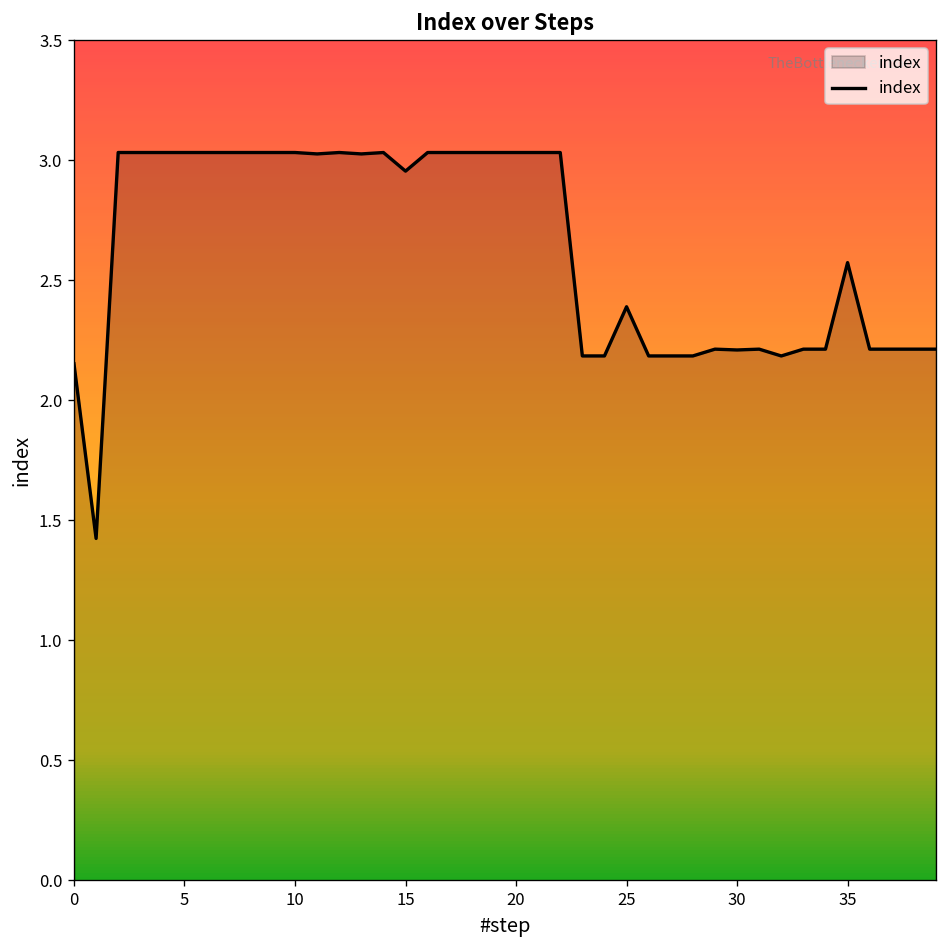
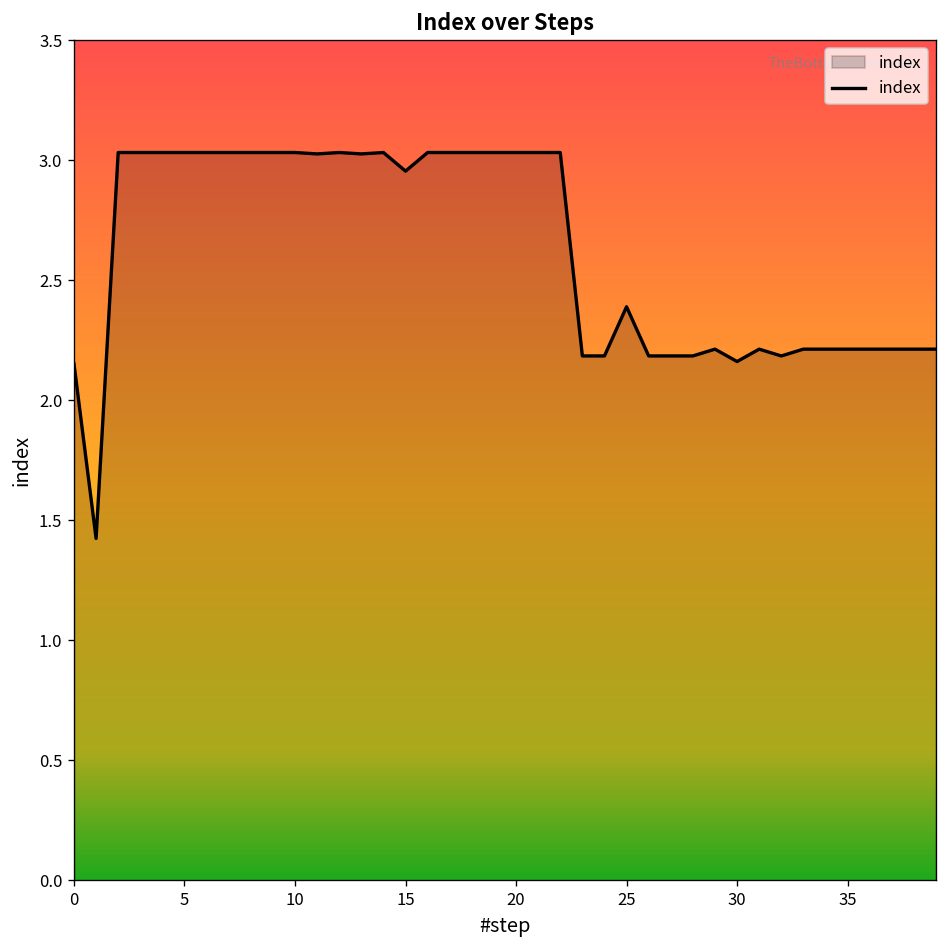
30: 2.21 -> 2.16
35: 2.57 -> 2.21
